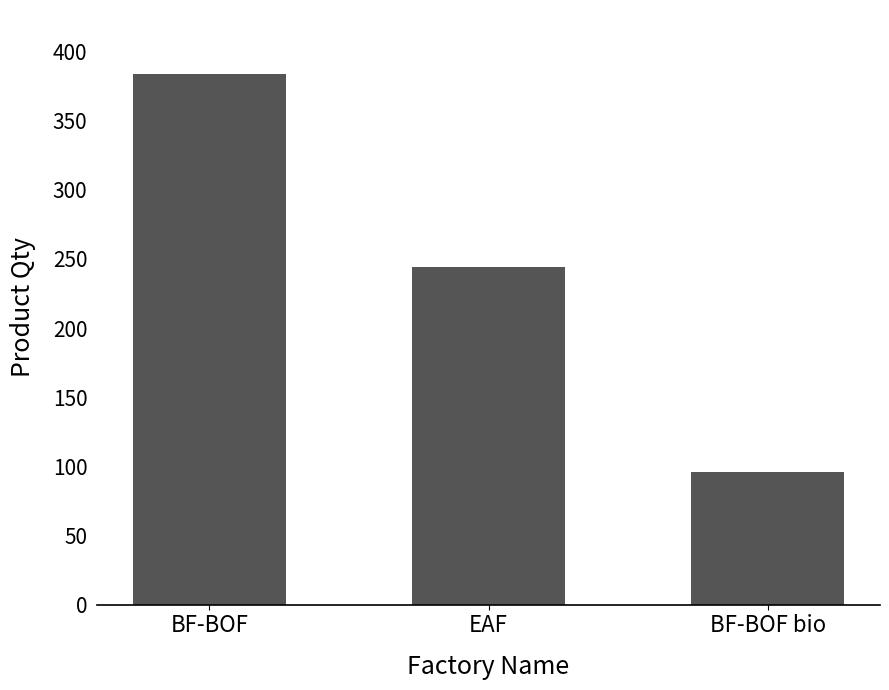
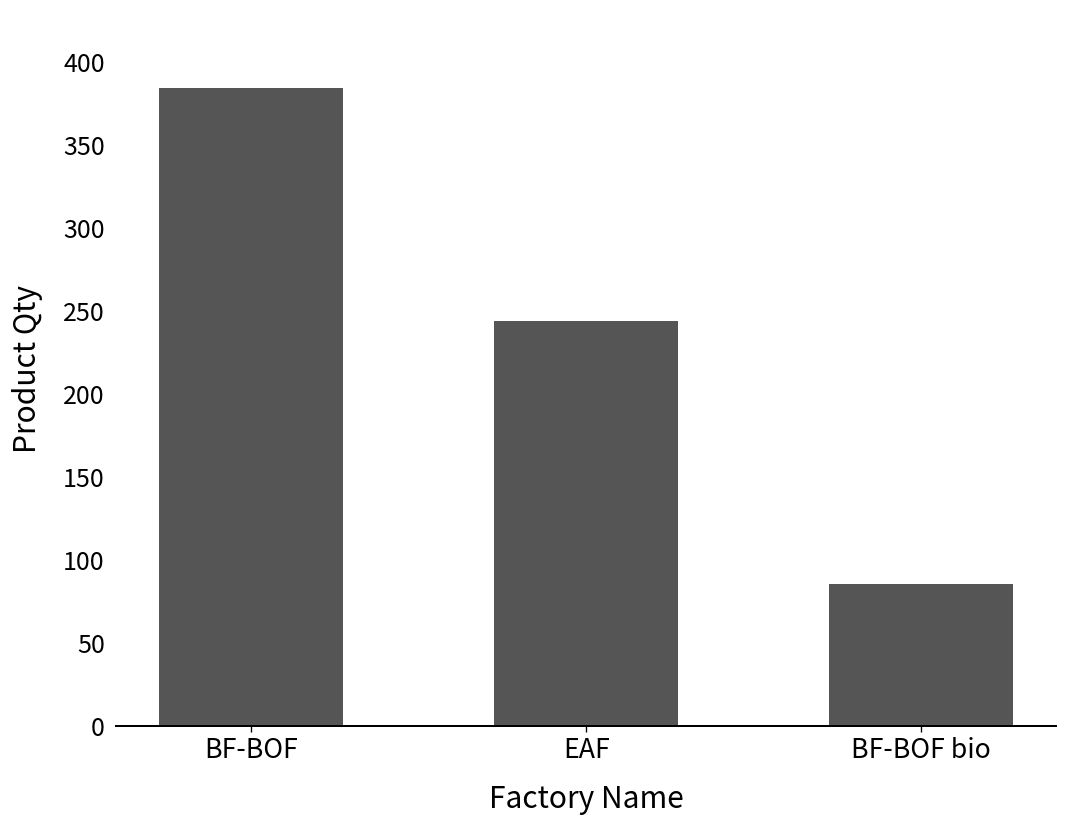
BF-BOF bio: 96 -> 85
